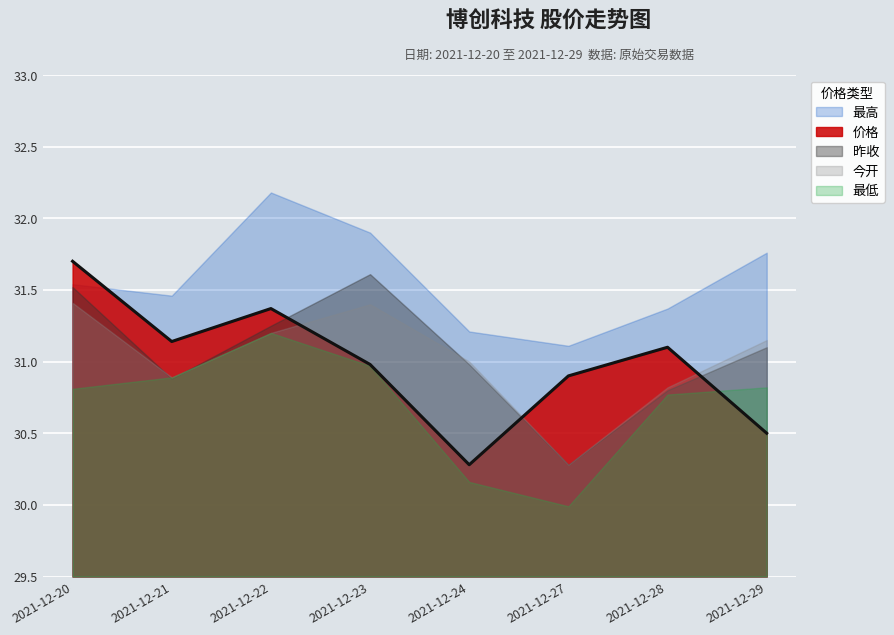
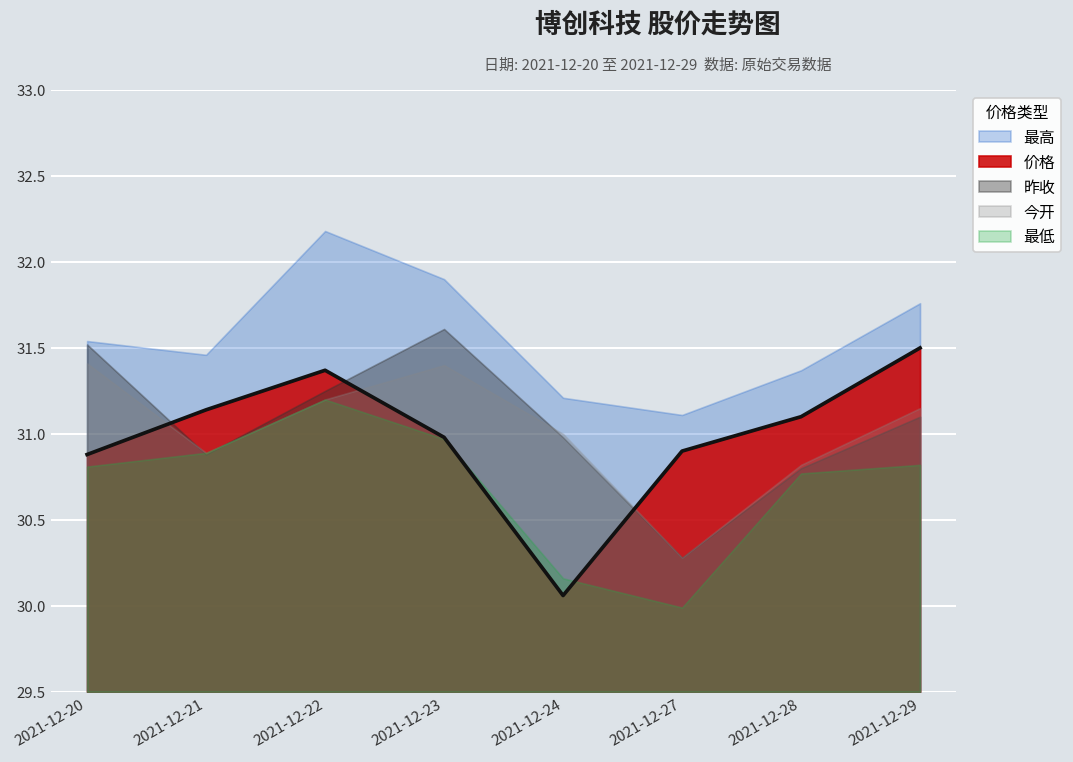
价格, 2021-12-20: 31.70 -> 30.88
价格, 2021-12-24: 30.28 -> 30.06
价格, 2021-12-29: 30.5 -> 31.5
